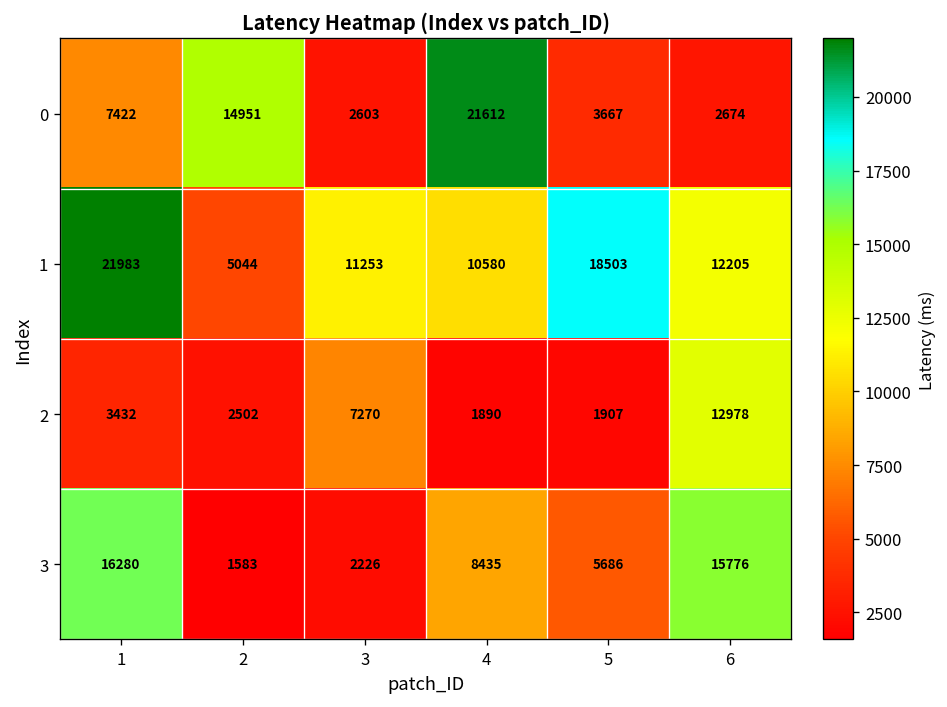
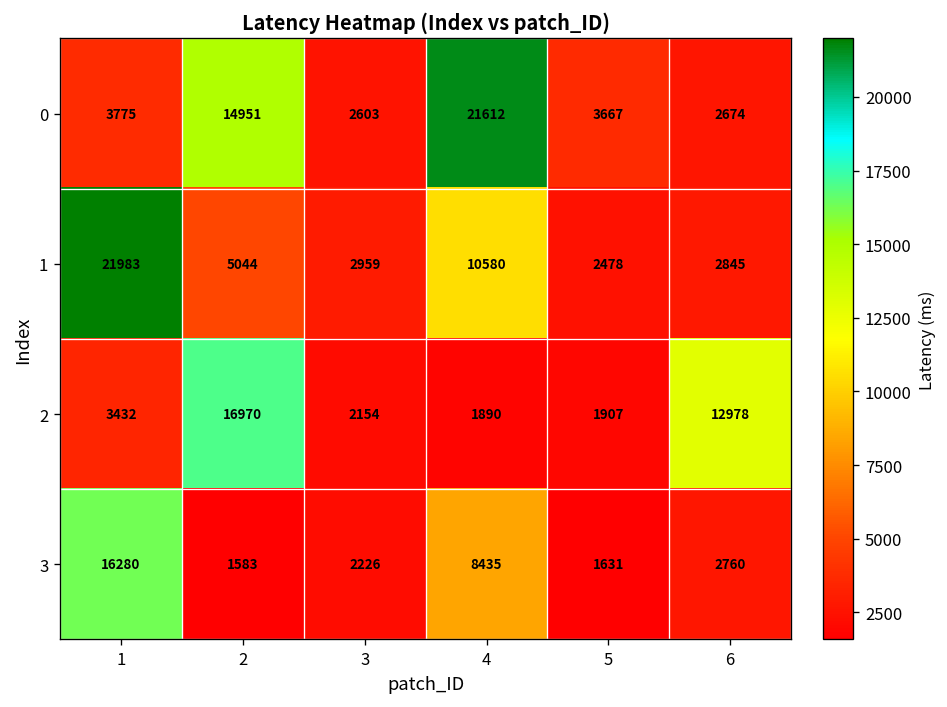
0, 1: 7422 -> 3775
1, 3: 11253 -> 2959
1, 5: 18503 -> 2478
1, 6: 12205 -> 2845
2, 2: 2502 -> 16970
2, 3: 7270 -> 2154
3, 5: 5686 -> 1631
3, 6: 15776 -> 2760
